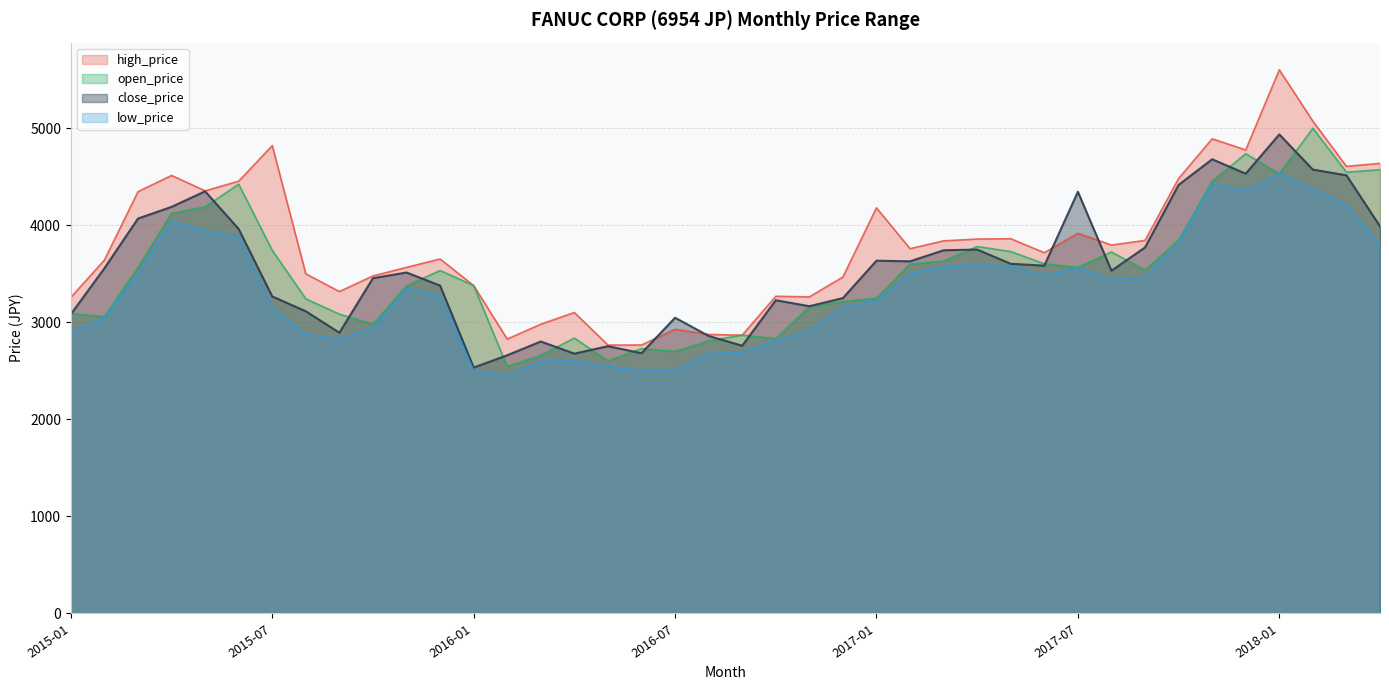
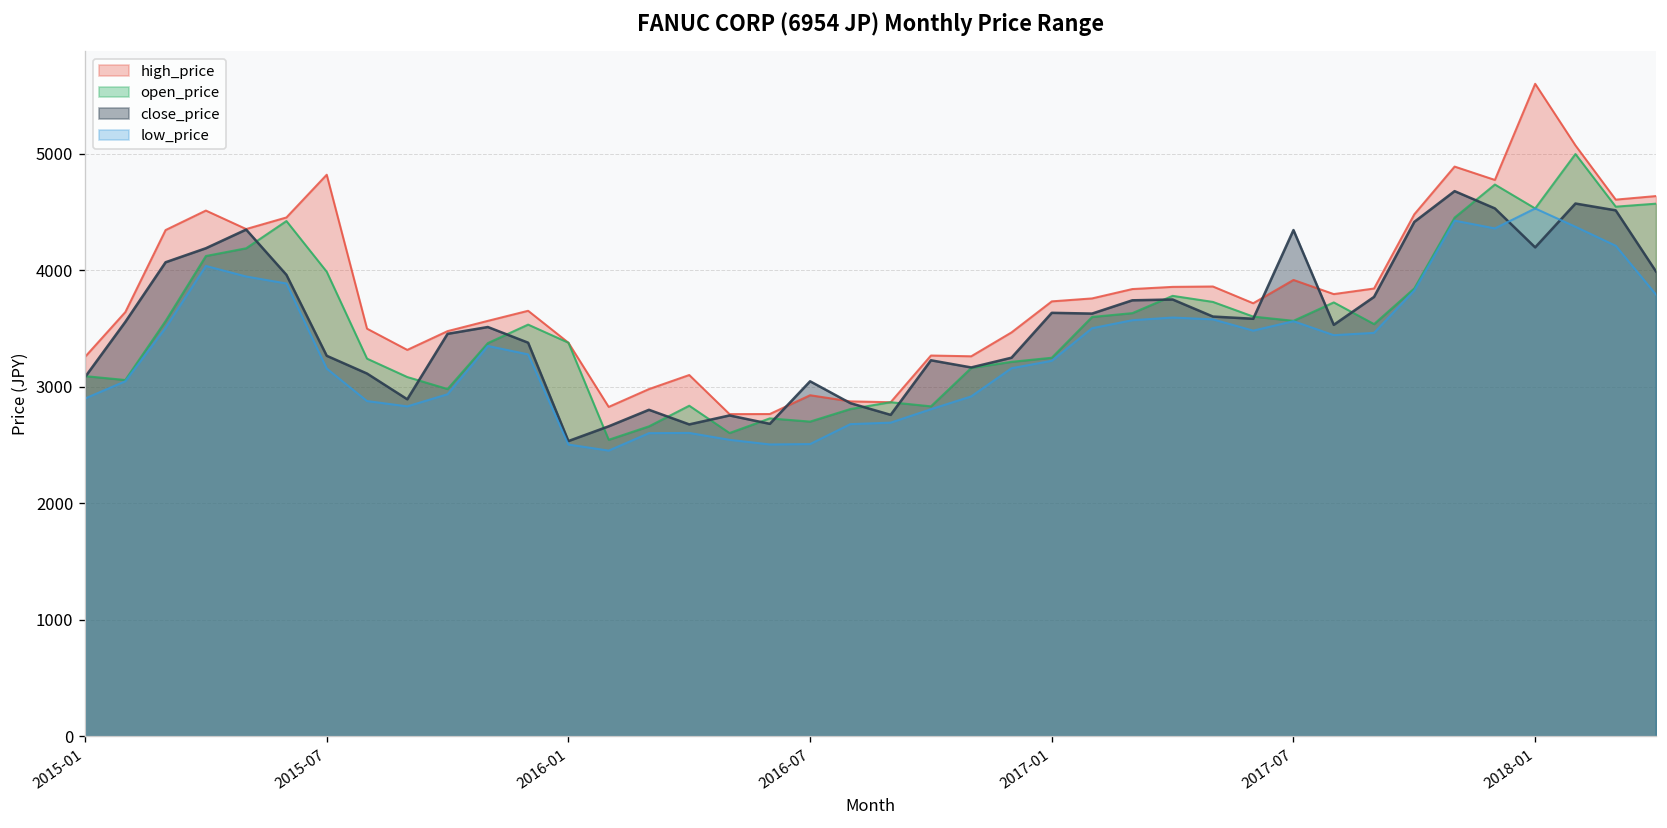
open_price, 2015-07: 3700 -> 4000
high_price, 2017-01: 4200 -> 3700
close_price, 2018-01: 4900 -> 4200
